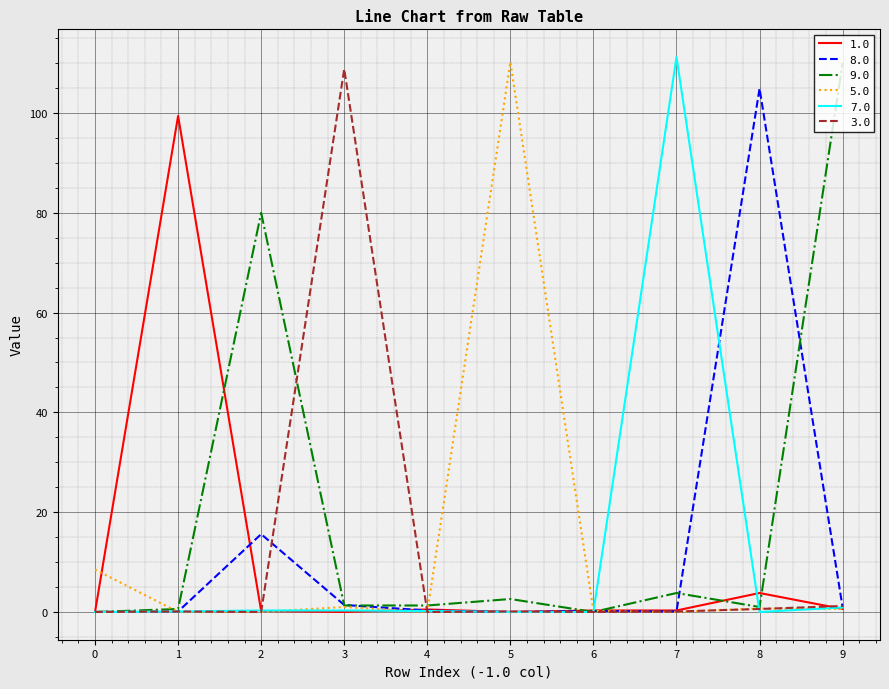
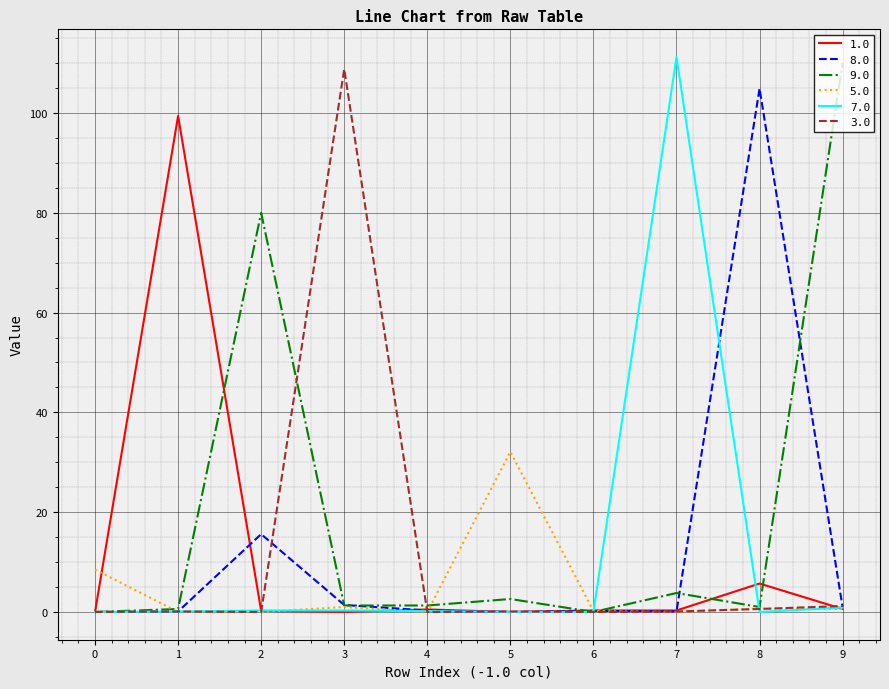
5.0, 5: 110 -> 32
1.0, 8: 4 -> 6
